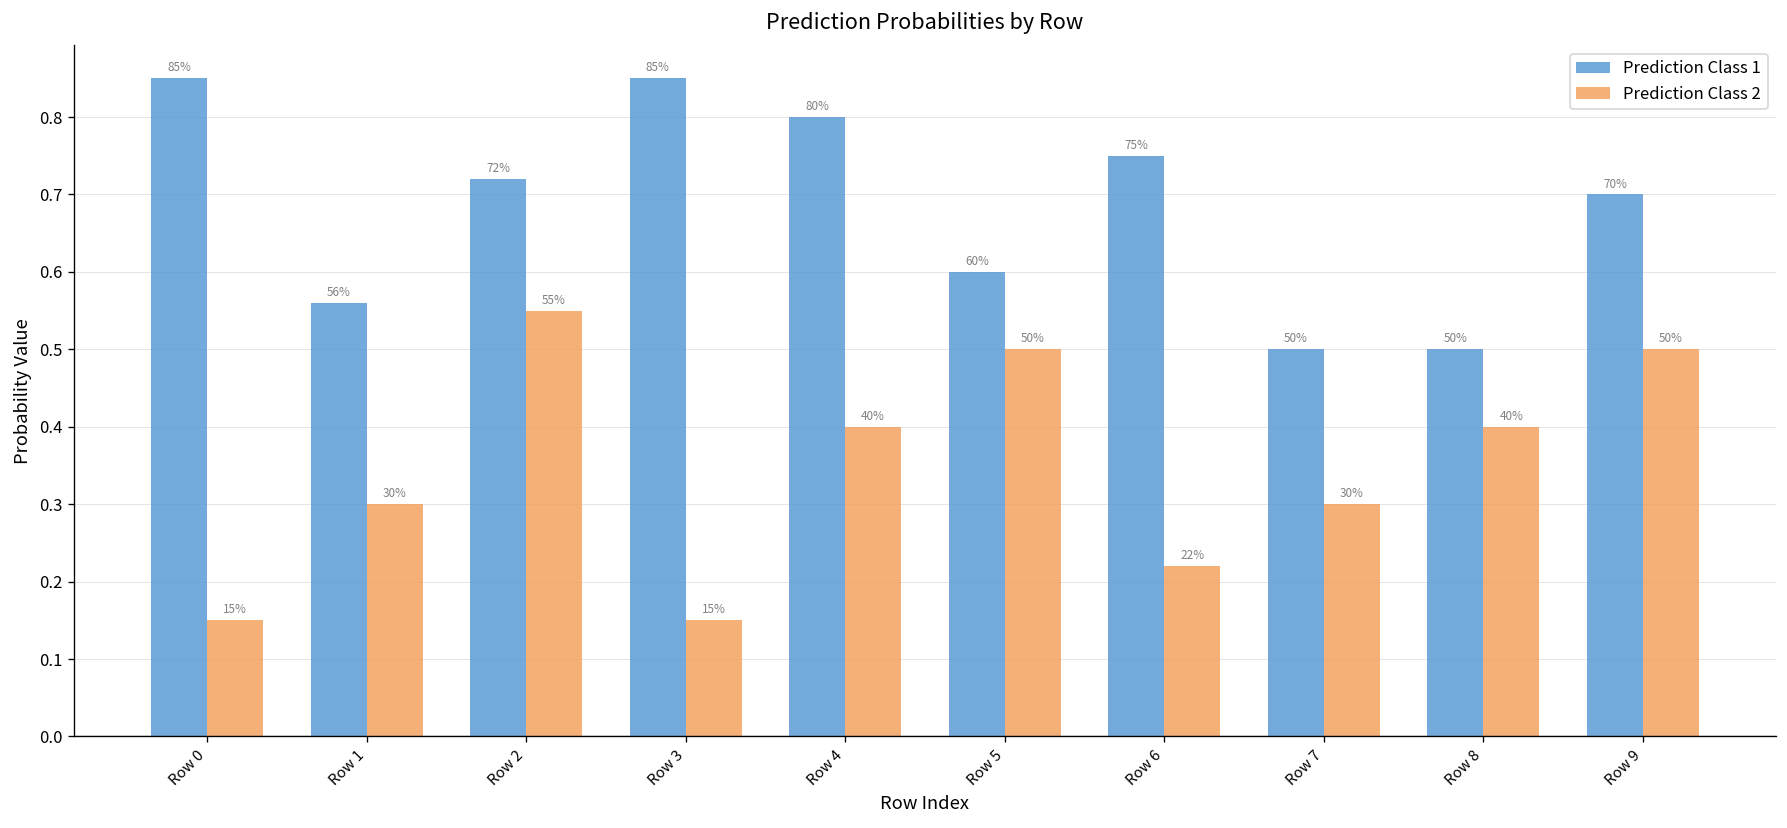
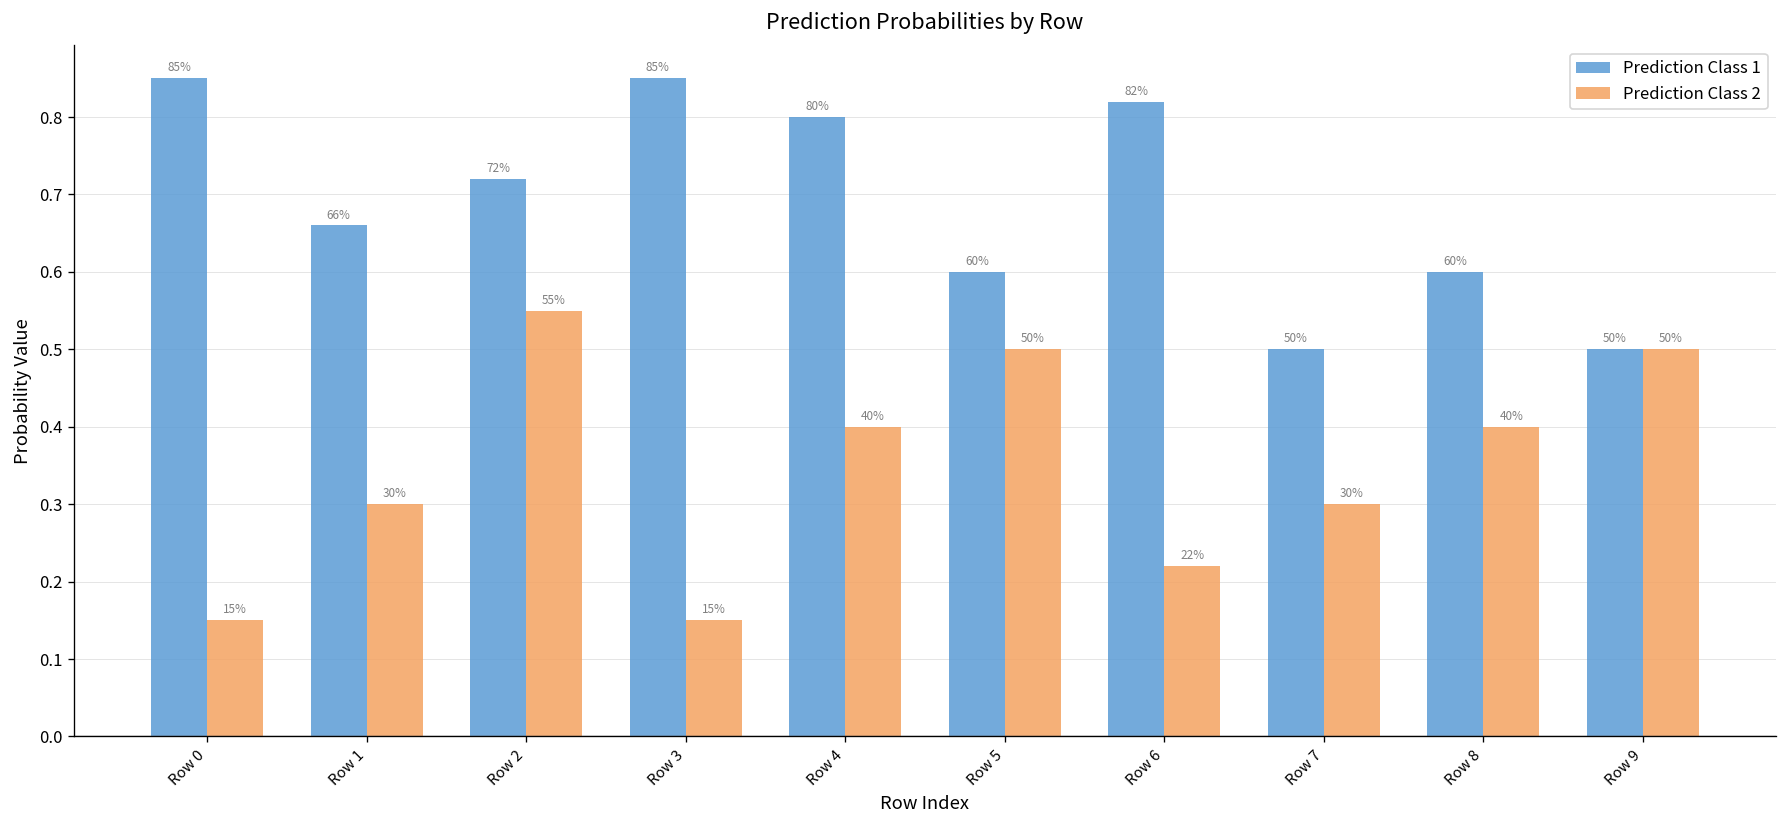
Prediction Class 1, Row 1: 56% -> 66%
Prediction Class 1, Row 6: 75% -> 82%
Prediction Class 1, Row 8: 50% -> 60%
Prediction Class 1, Row 9: 70% -> 50%
